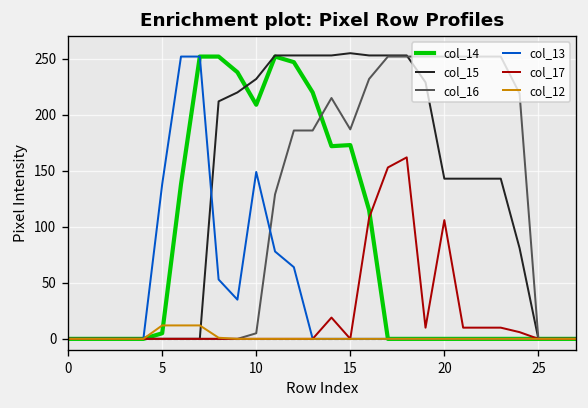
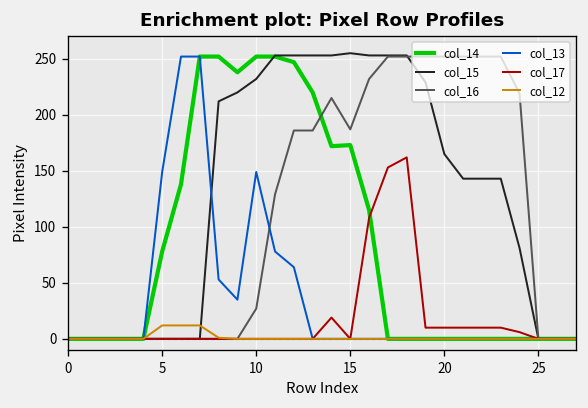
col_14, 5: 10 -> 80
col_13, 5: 140 -> 150
col_14, 10: 210 -> 250
col_16, 10: 10 -> 30
col_15, 20: 140 -> 170
col_17, 20: 110 -> 10
